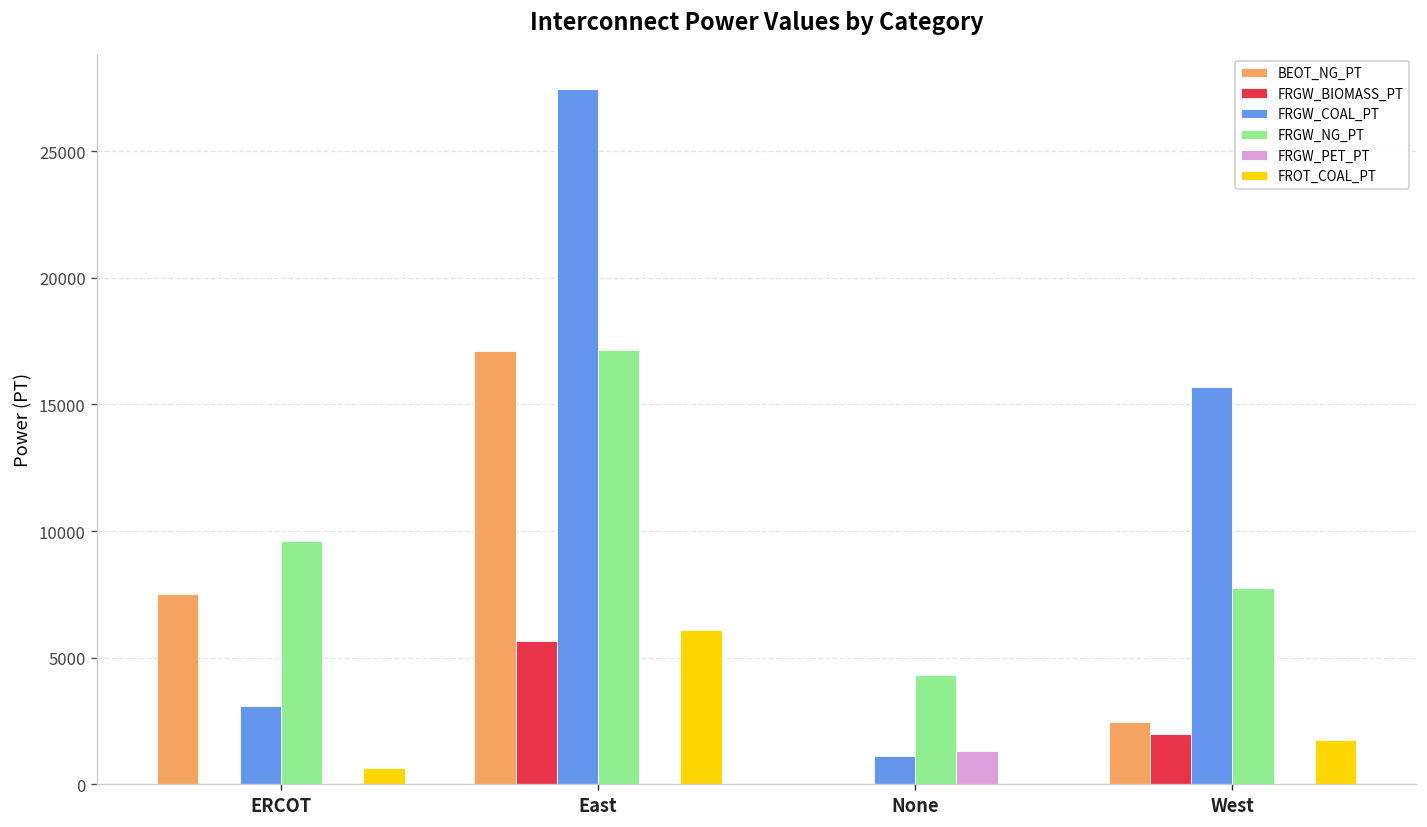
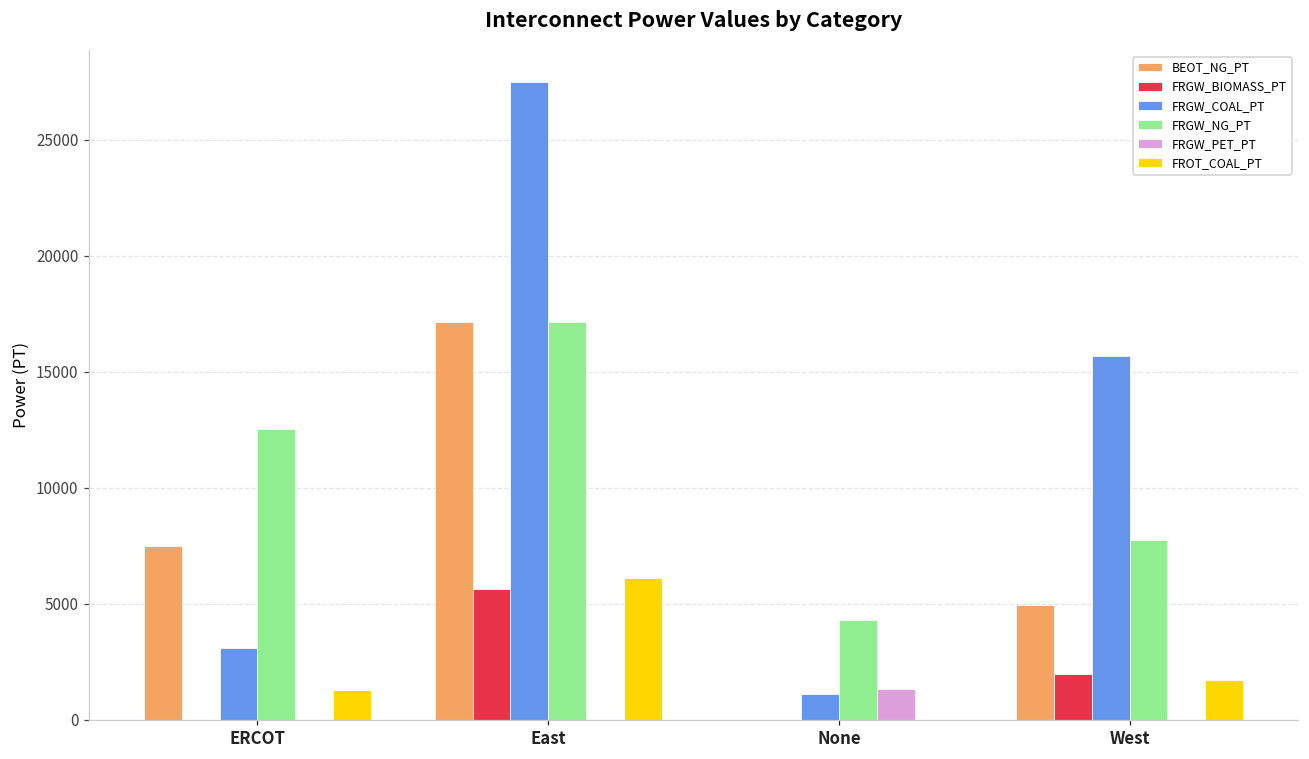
FRGW_NG_PT, ERCOT: 9600 -> 12500
FROT_COAL_PT, ERCOT: 600 -> 1300
BEOT_NG_PT, West: 2500 -> 4900
